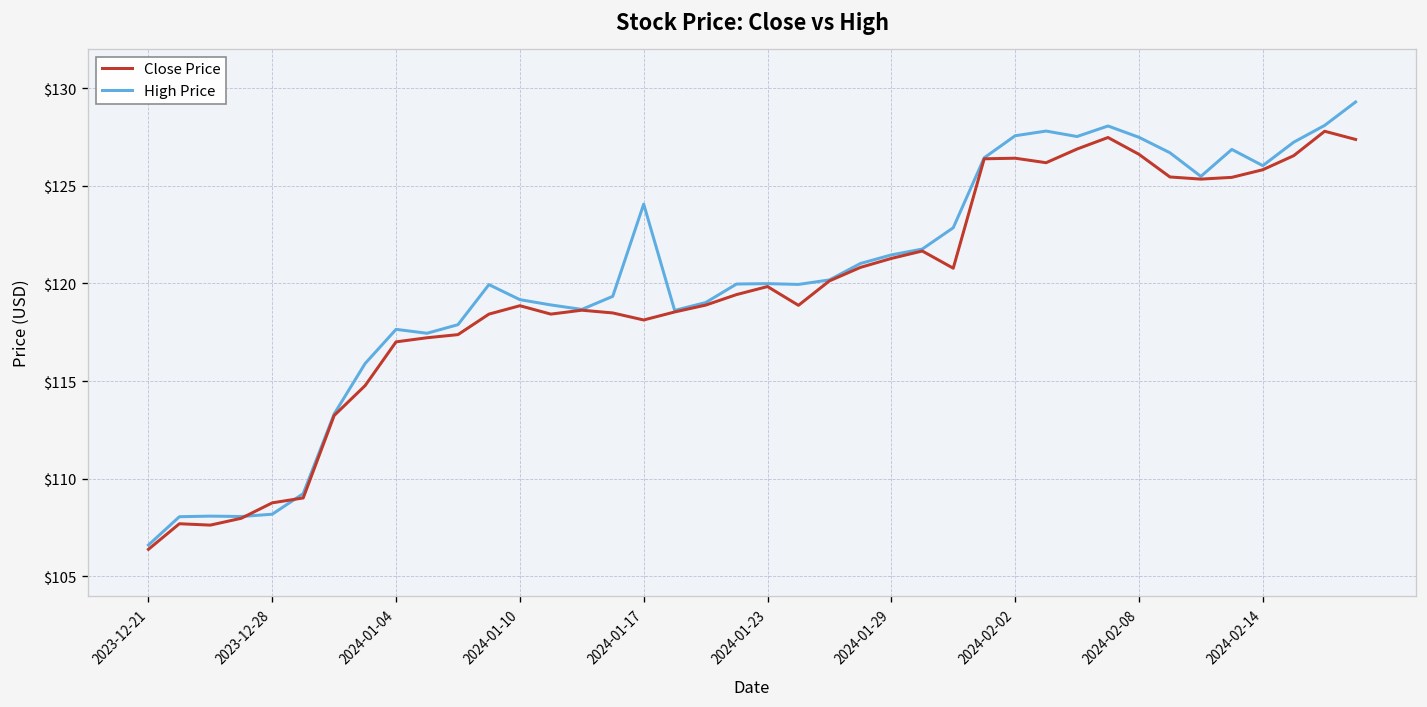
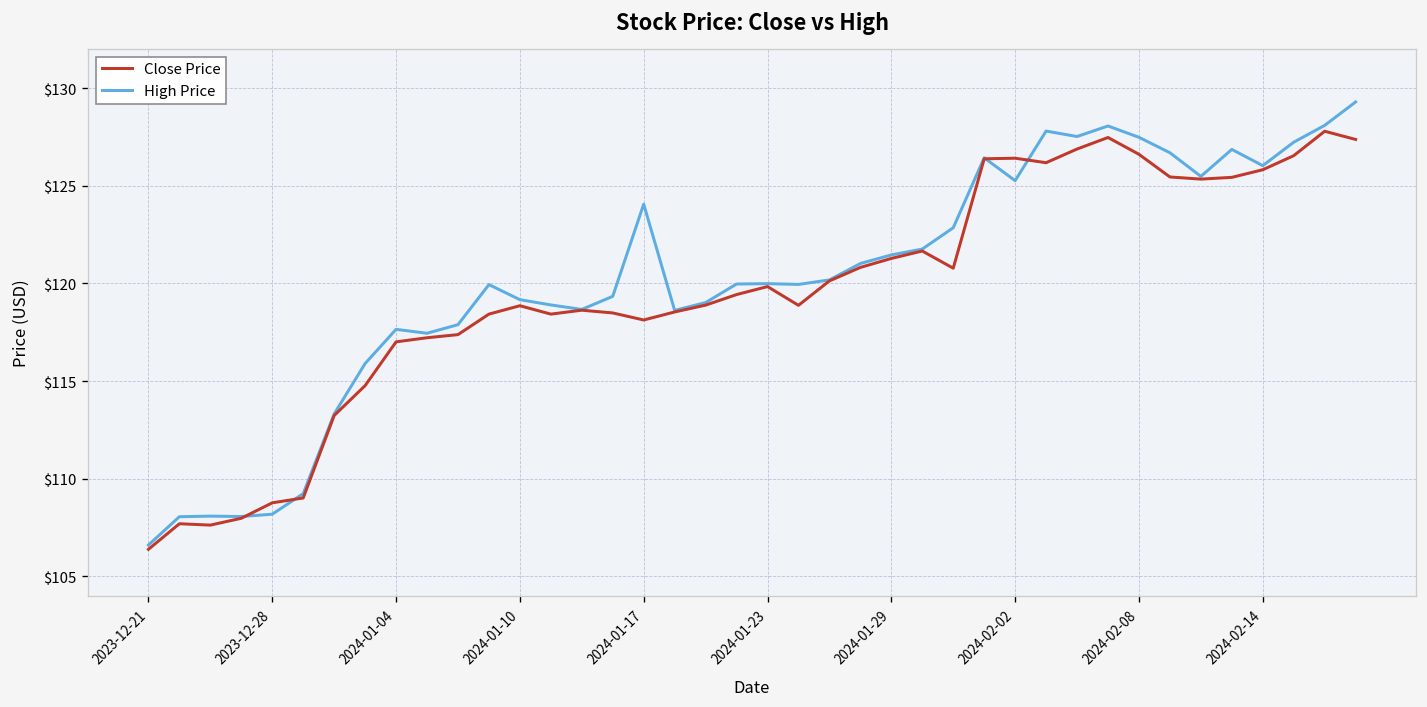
High Price, 2024-02-02: $127.6 -> $125.3
